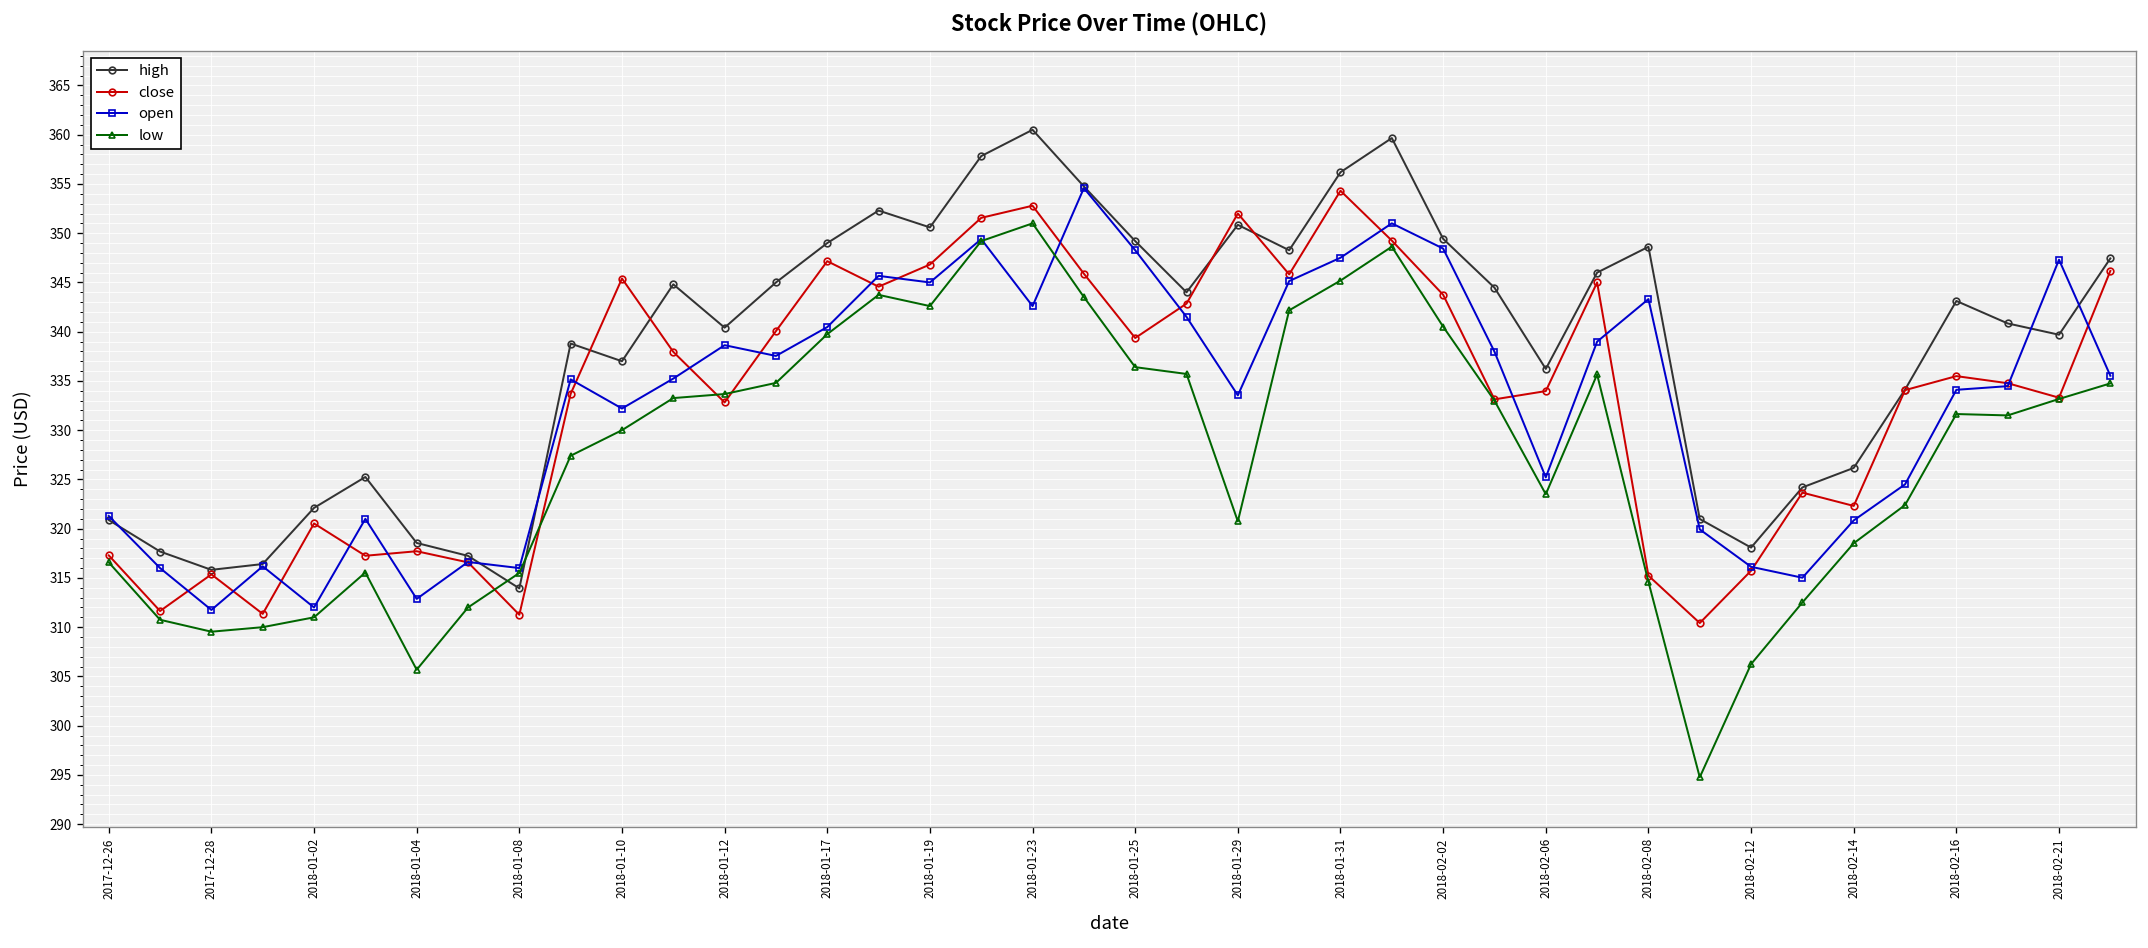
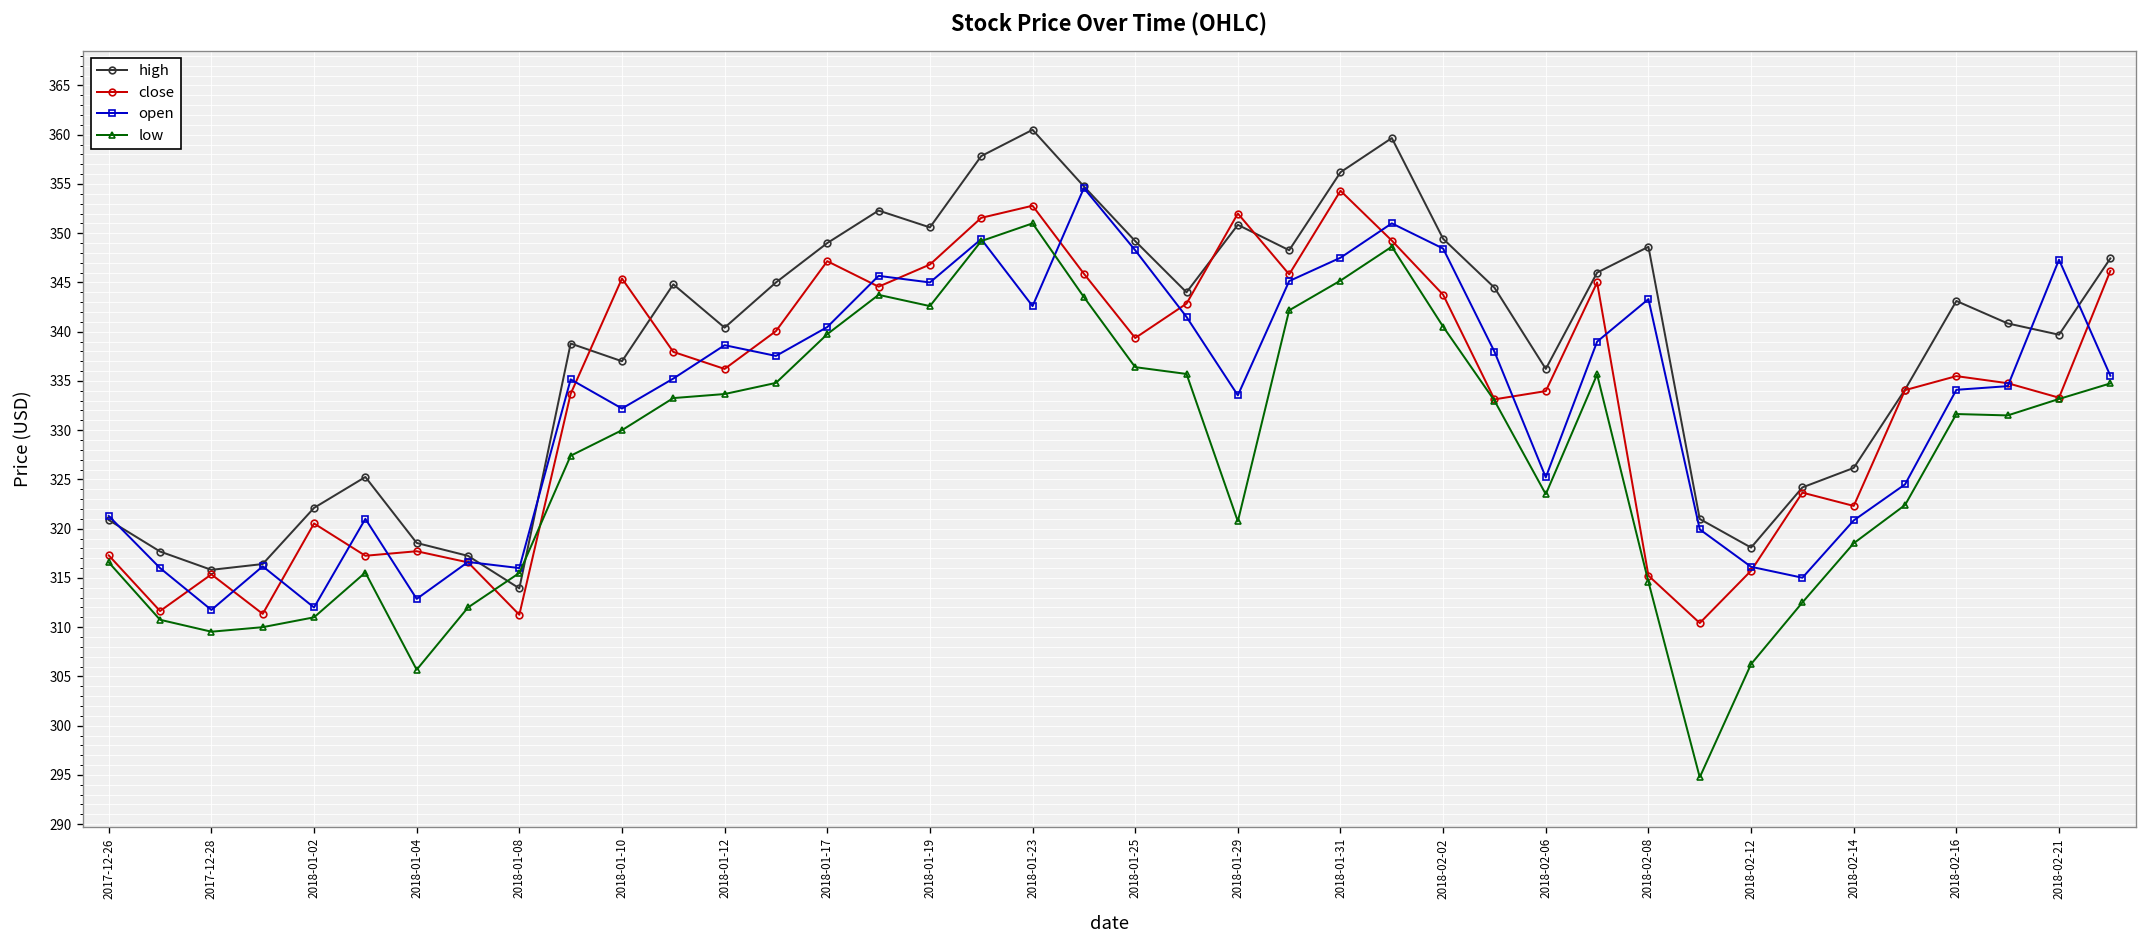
close, 2018-01-12: 333 -> 336
